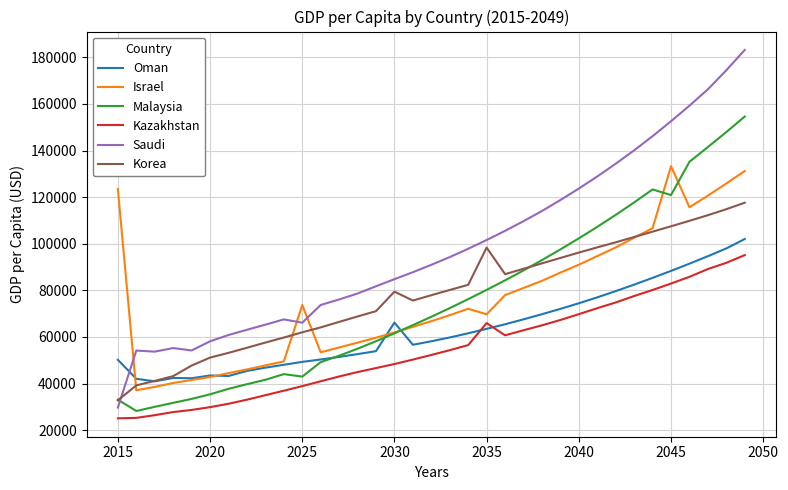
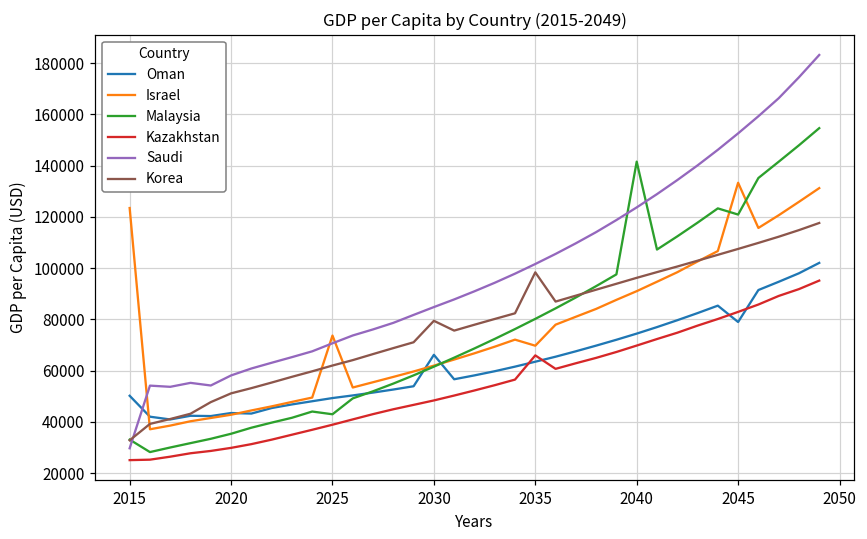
Saudi, 2025: 66000 -> 71000
Malaysia, 2040: 102000 -> 142000
Oman, 2045: 88000 -> 79000
